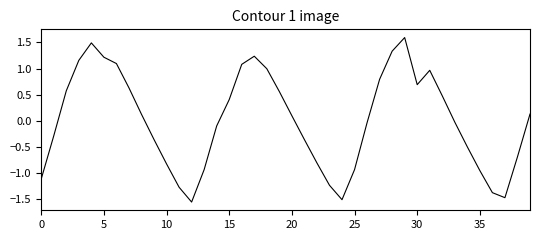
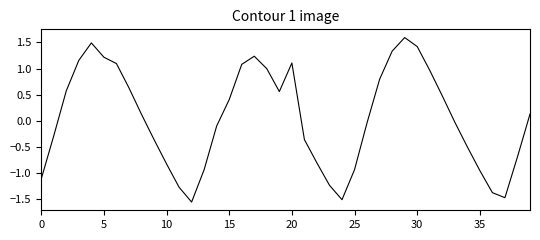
20: 0.1 -> 1.1
30: 0.7 -> 1.4
